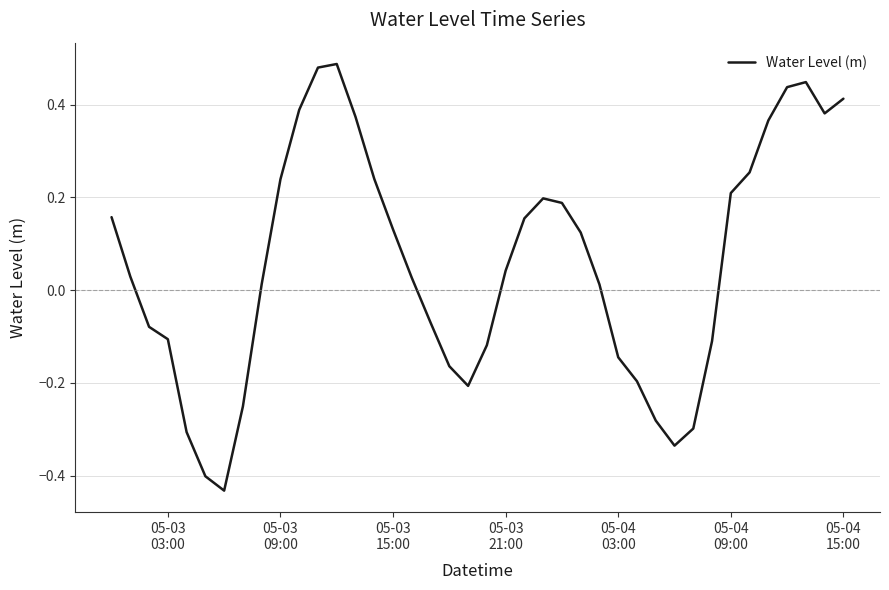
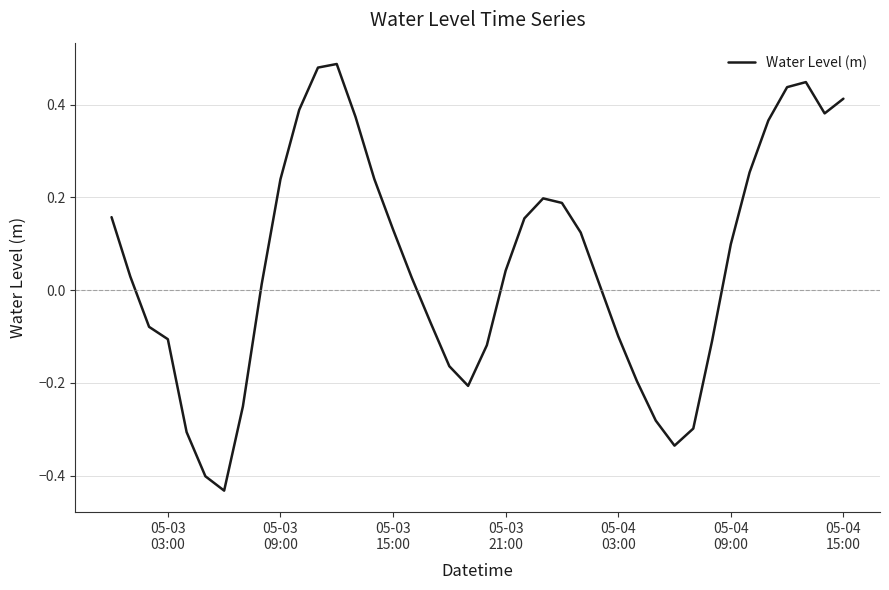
05-04 03:00: -0.14 -> -0.10
05-04 09:00: 0.21 -> 0.10
